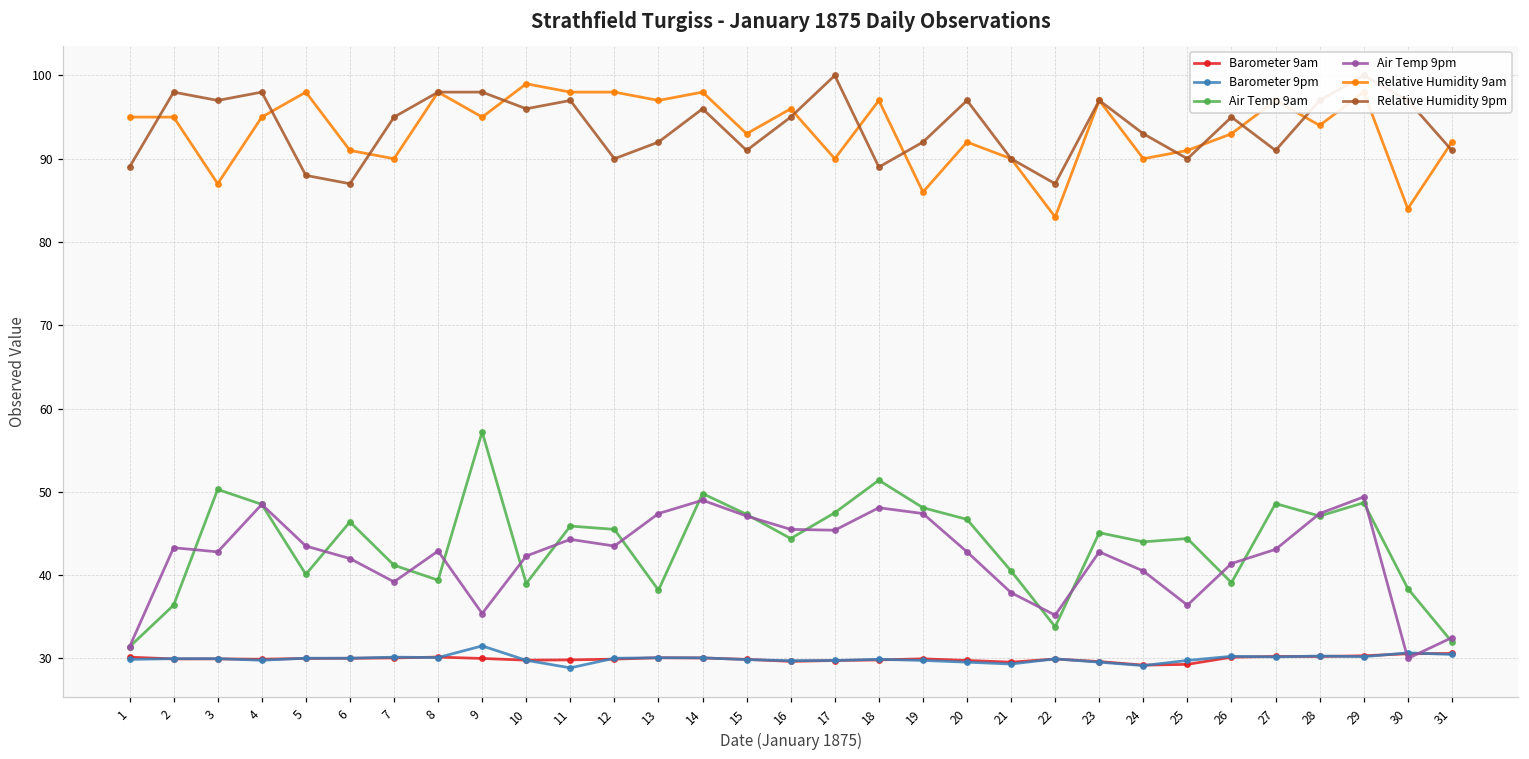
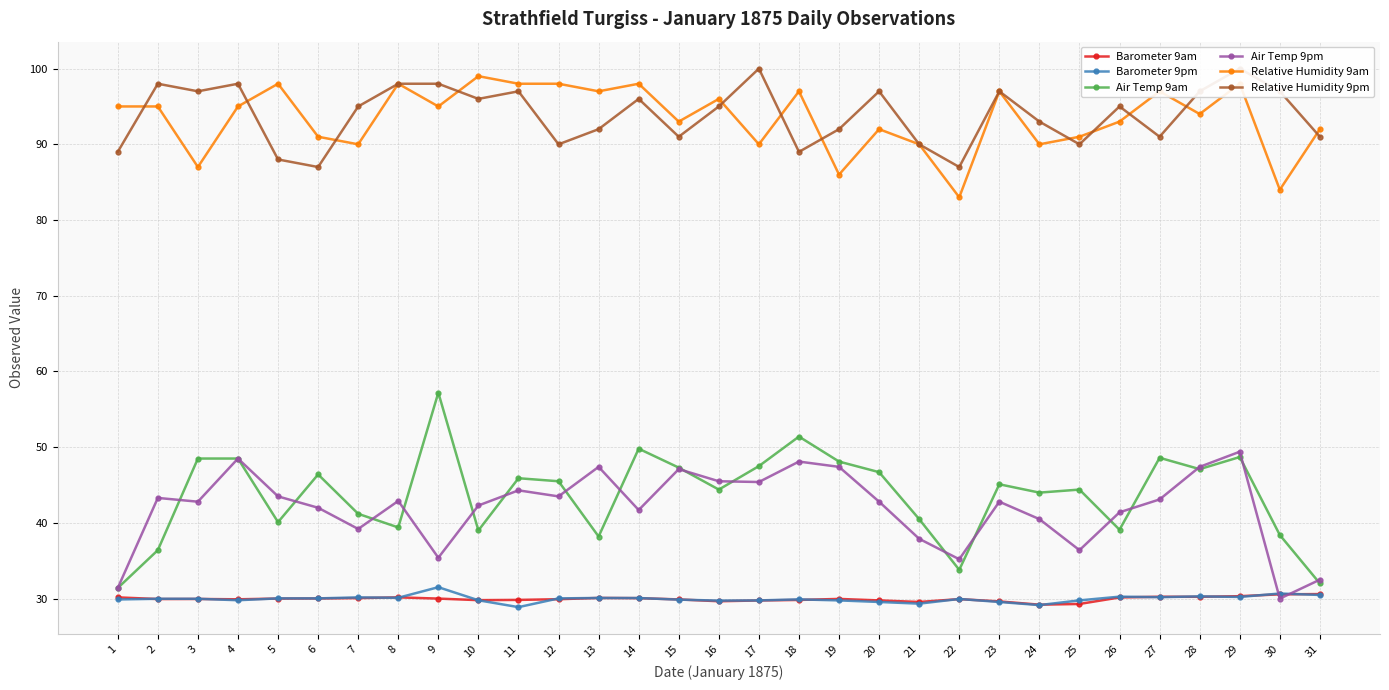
Air Temp 9am, 3: 50 -> 49
Air Temp 9pm, 14: 49 -> 42
